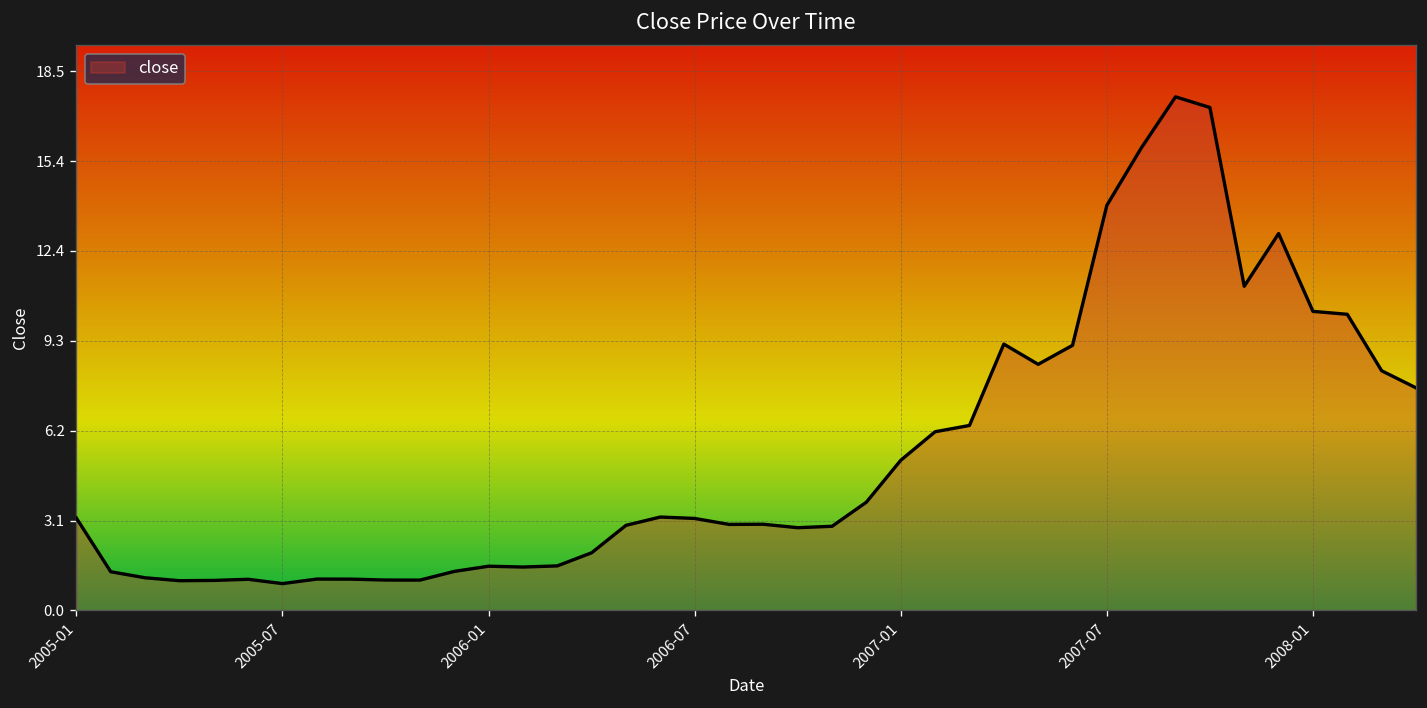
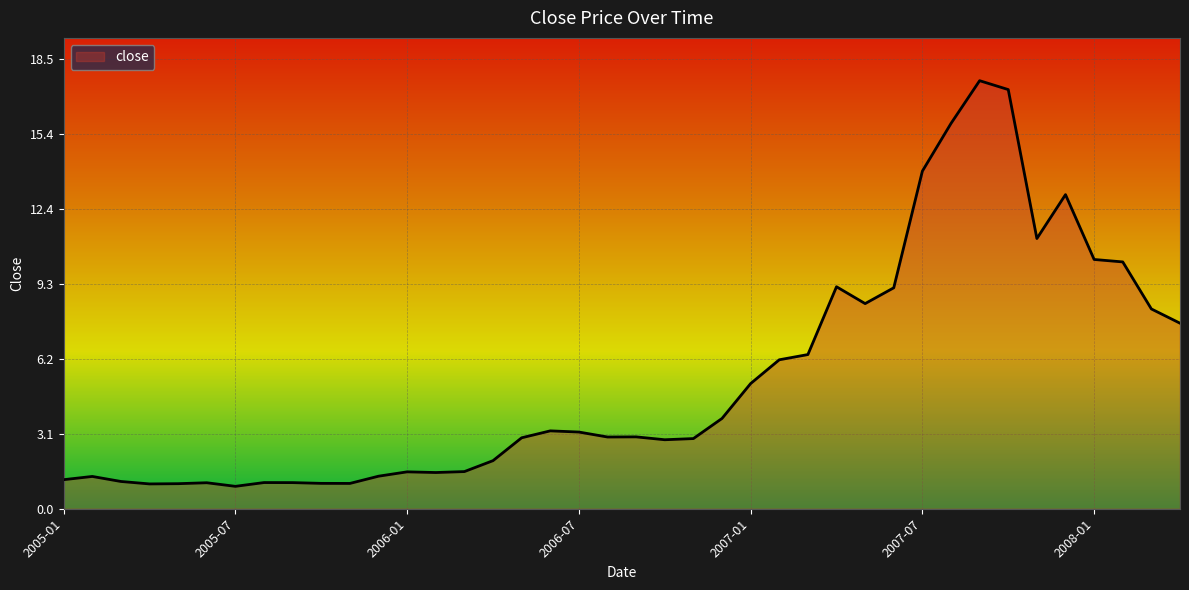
2005-01: 3.2 -> 1.2
